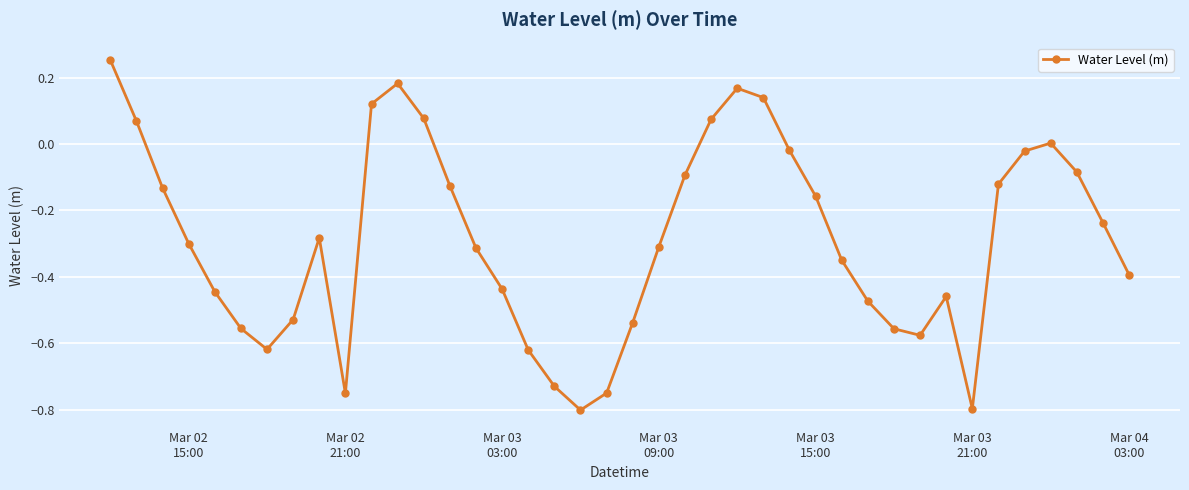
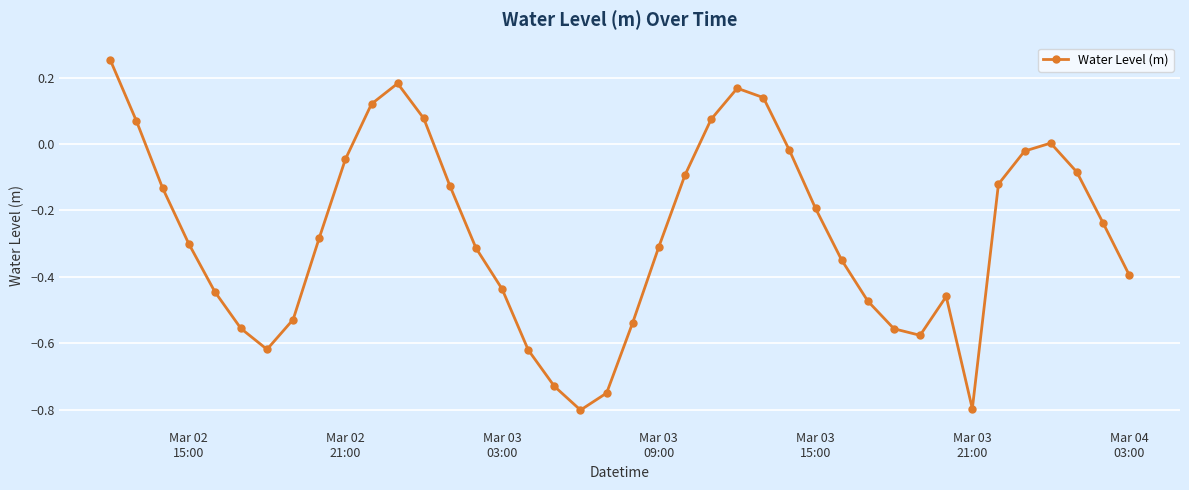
Mar 02 21:00: -0.75 -> -0.05
Mar 03 15:00: -0.16 -> -0.19
